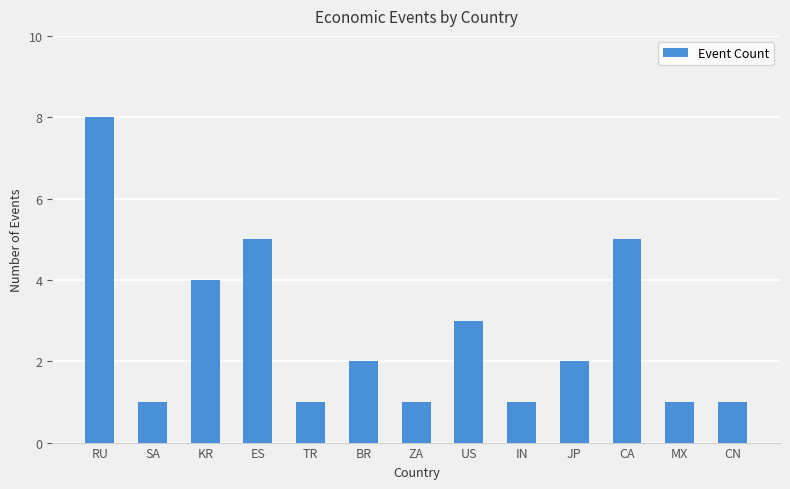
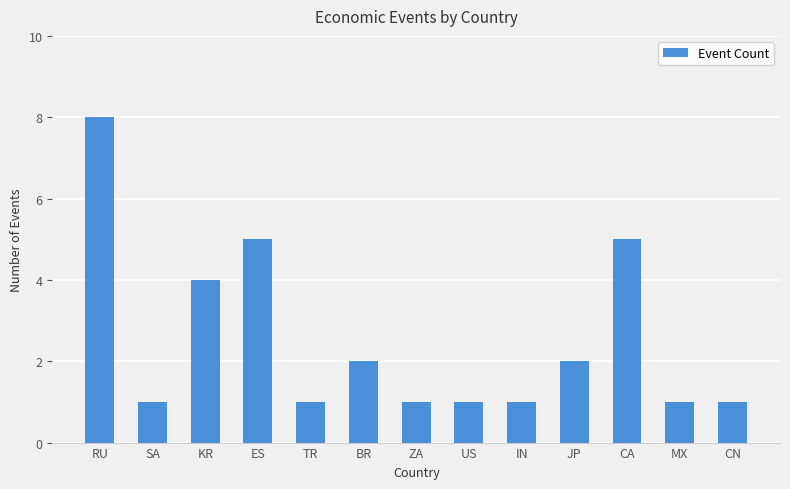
US: 3 -> 1
